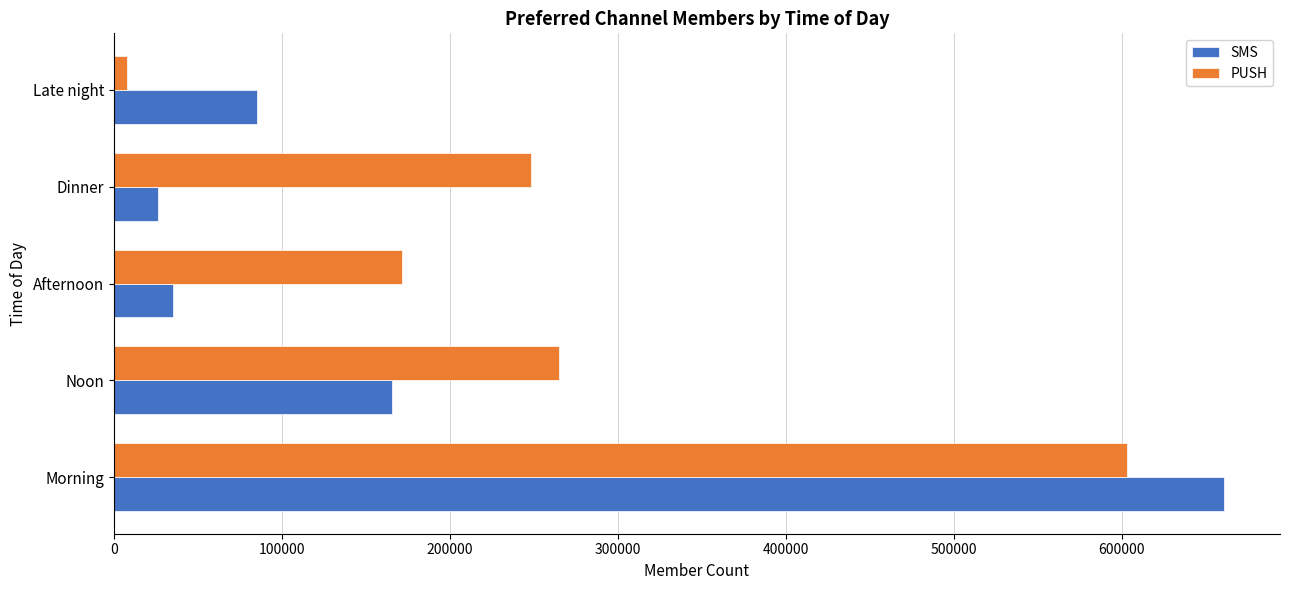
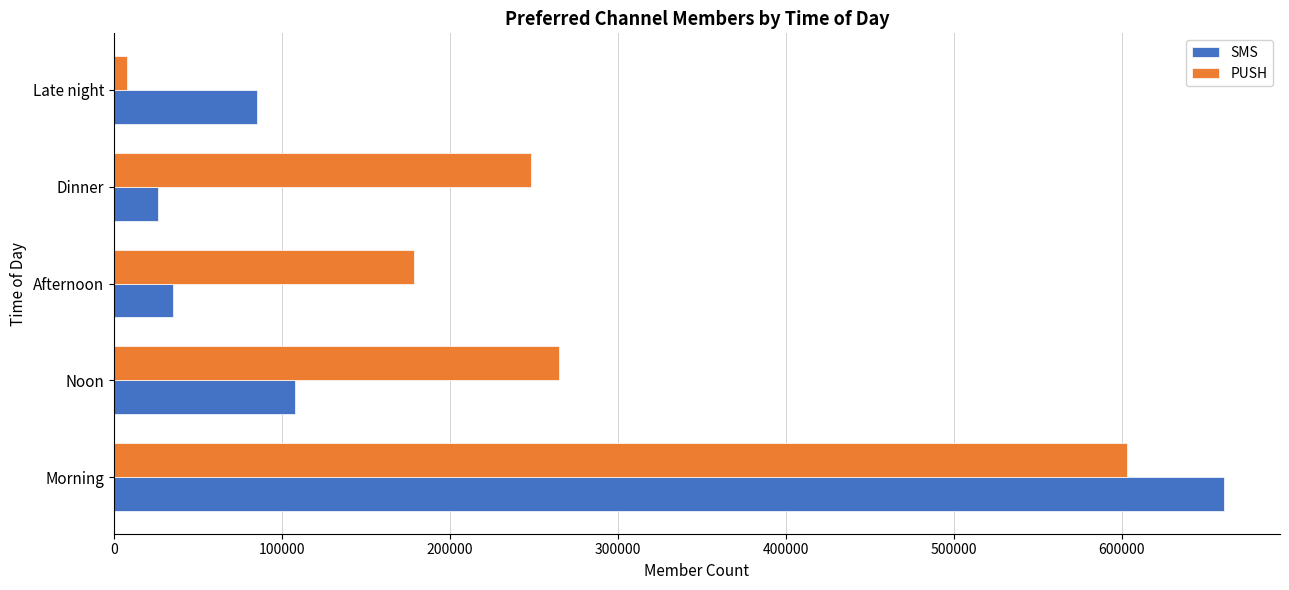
PUSH, Afternoon: 171000 -> 179000
SMS, Noon: 166000 -> 108000
